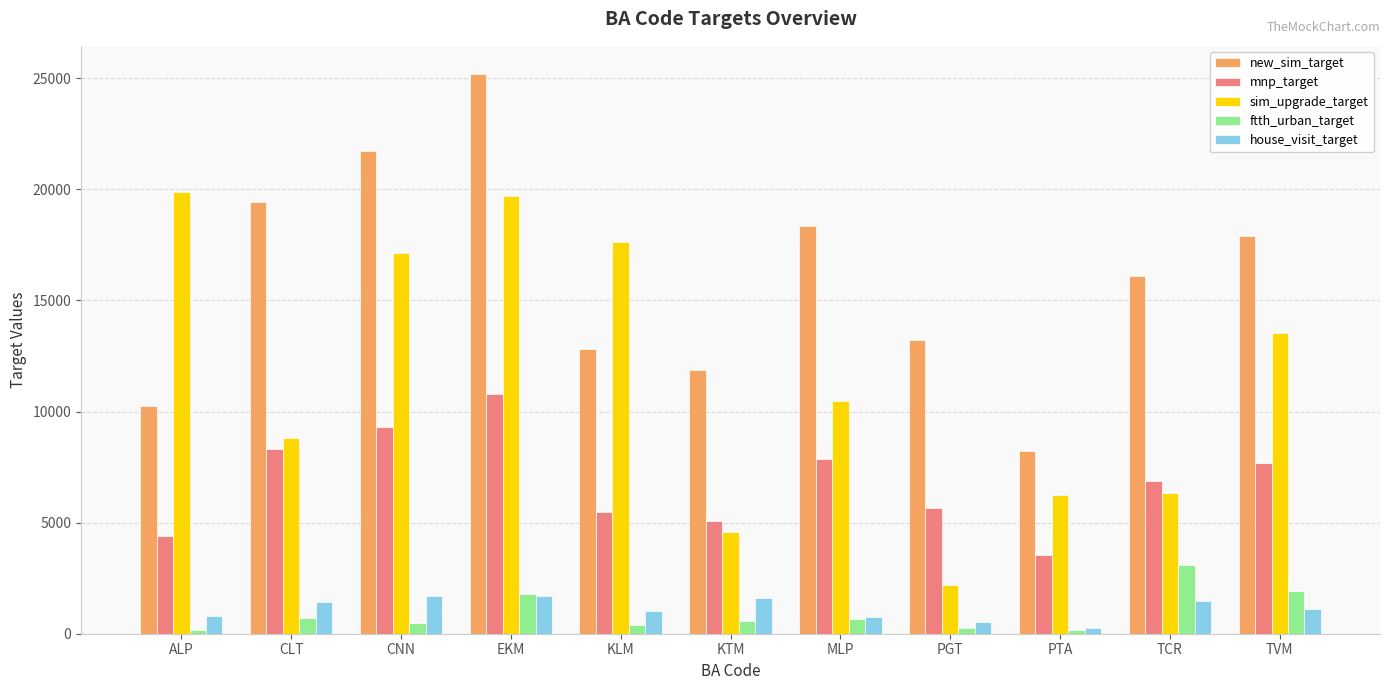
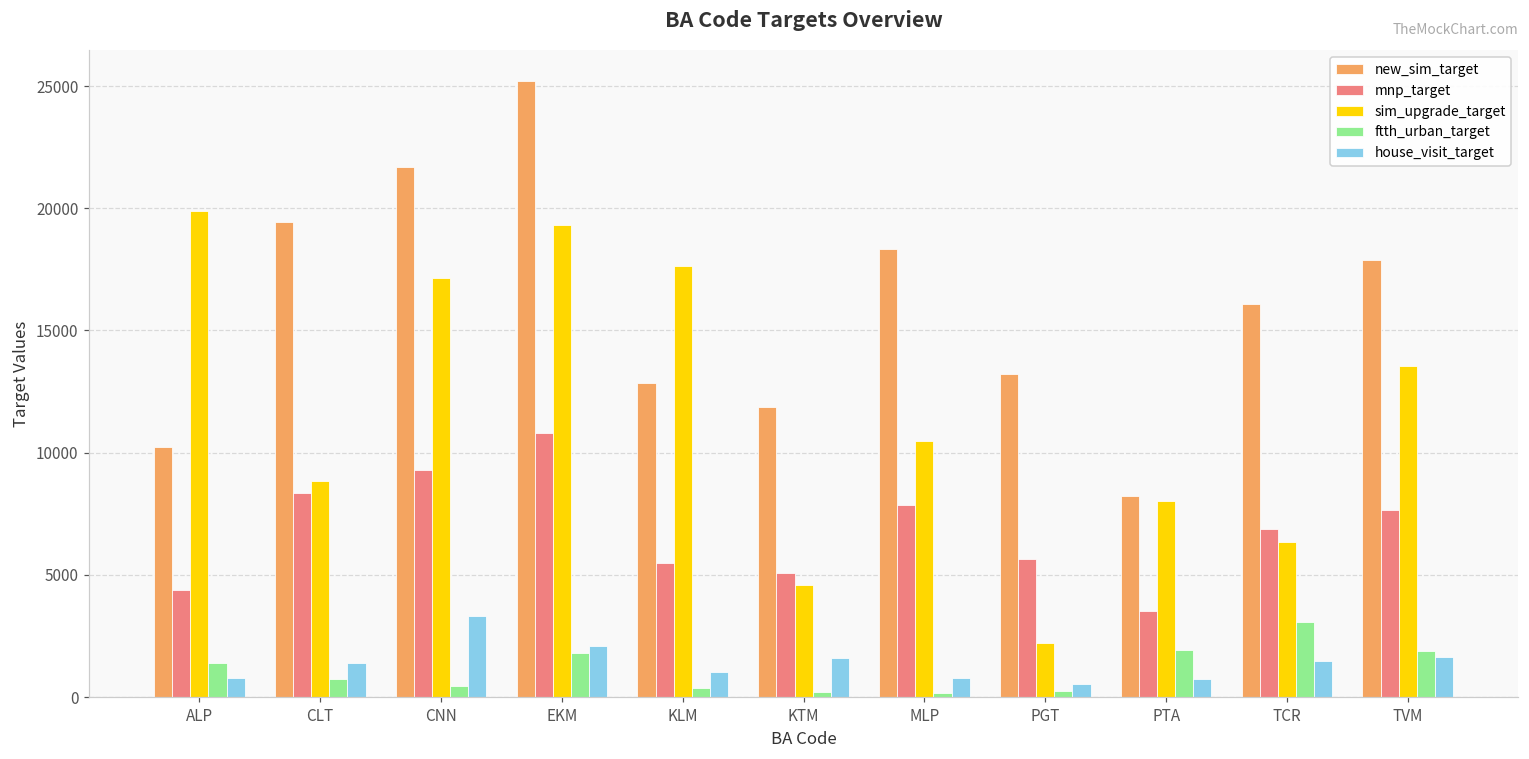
ftth_urban_target, ALP: 200 -> 1400
house_visit_target, CNN: 1700 -> 3300
sim_upgrade_target, EKM: 19700 -> 19300
house_visit_target, EKM: 1700 -> 2100
ftth_urban_target, KTM: 600 -> 200
ftth_urban_target, MLP: 700 -> 200
sim_upgrade_target, PTA: 6200 -> 8000
ftth_urban_target, PTA: 200 -> 1900
house_visit_target, PTA: 300 -> 700
house_visit_target, TVM: 1100 -> 1700
